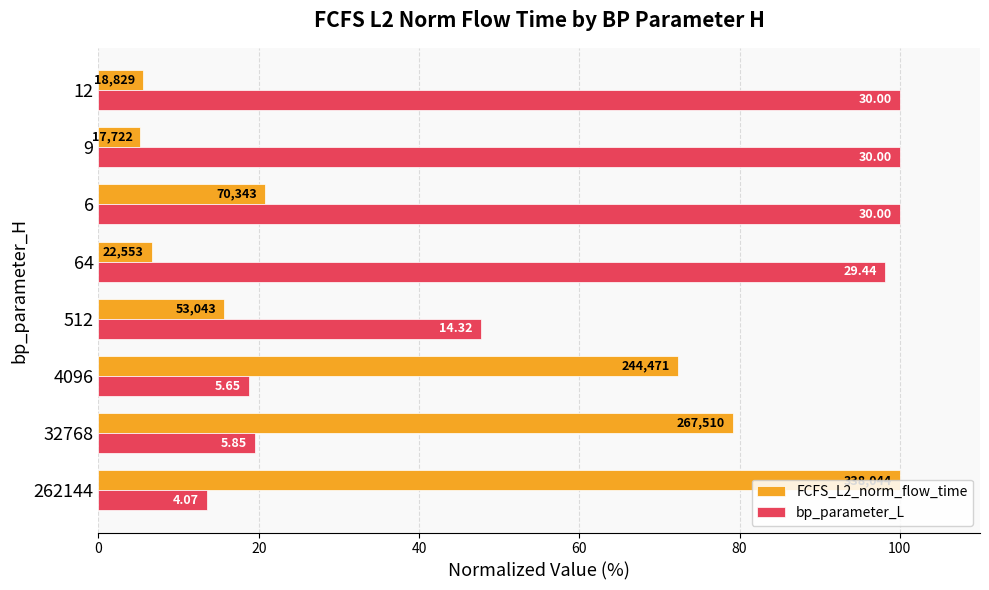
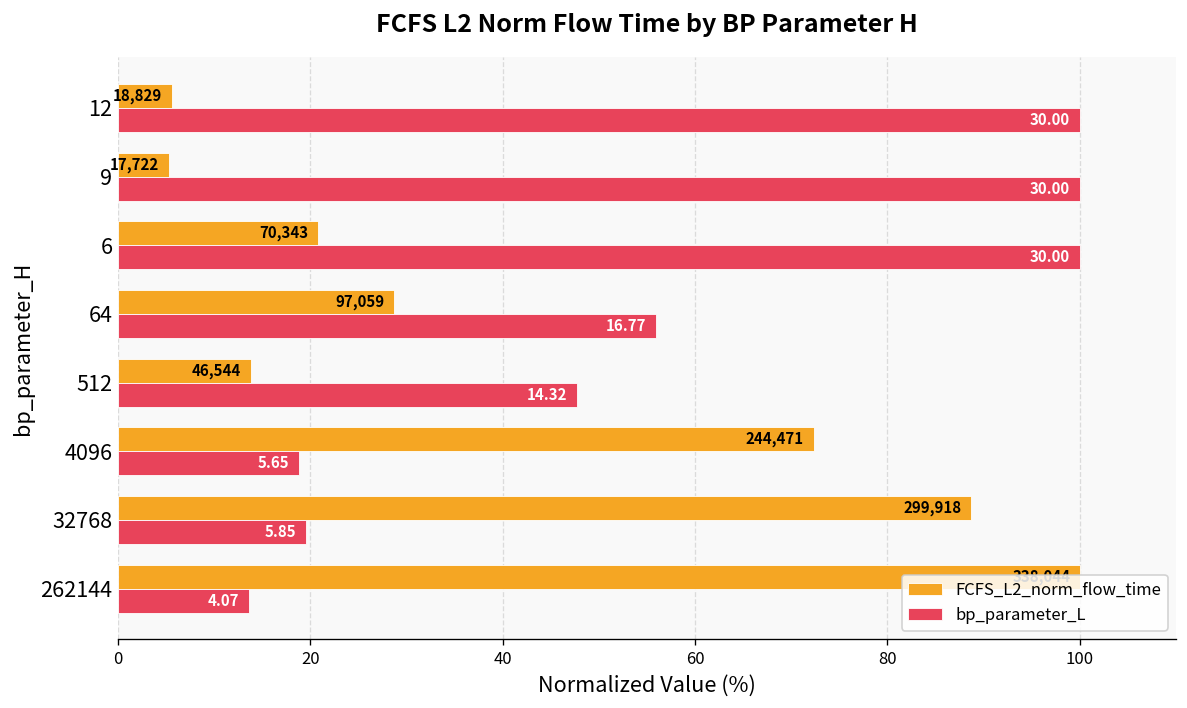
FCFS_L2_norm_flow_time, 64: 22,553 -> 97,059
bp_parameter_L, 64: 29.44 -> 16.77
FCFS_L2_norm_flow_time, 512: 53,043 -> 46,544
FCFS_L2_norm_flow_time, 32768: 267,510 -> 299,918
